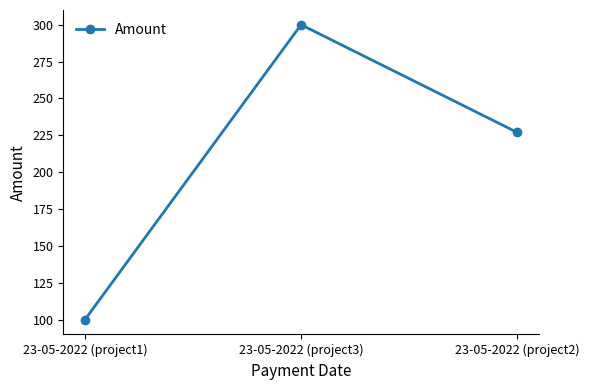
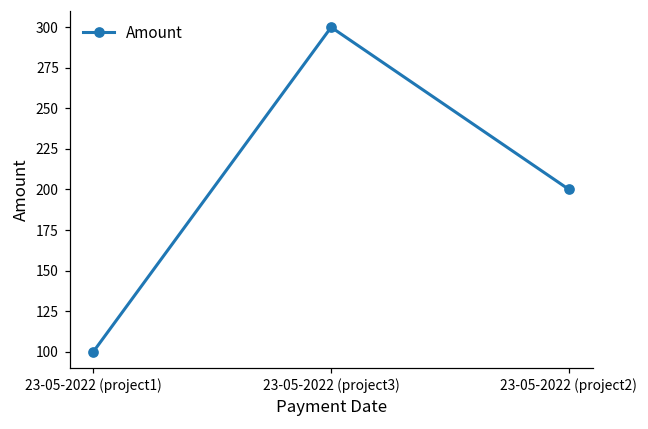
23-05-2022 (project2): 227 -> 200
